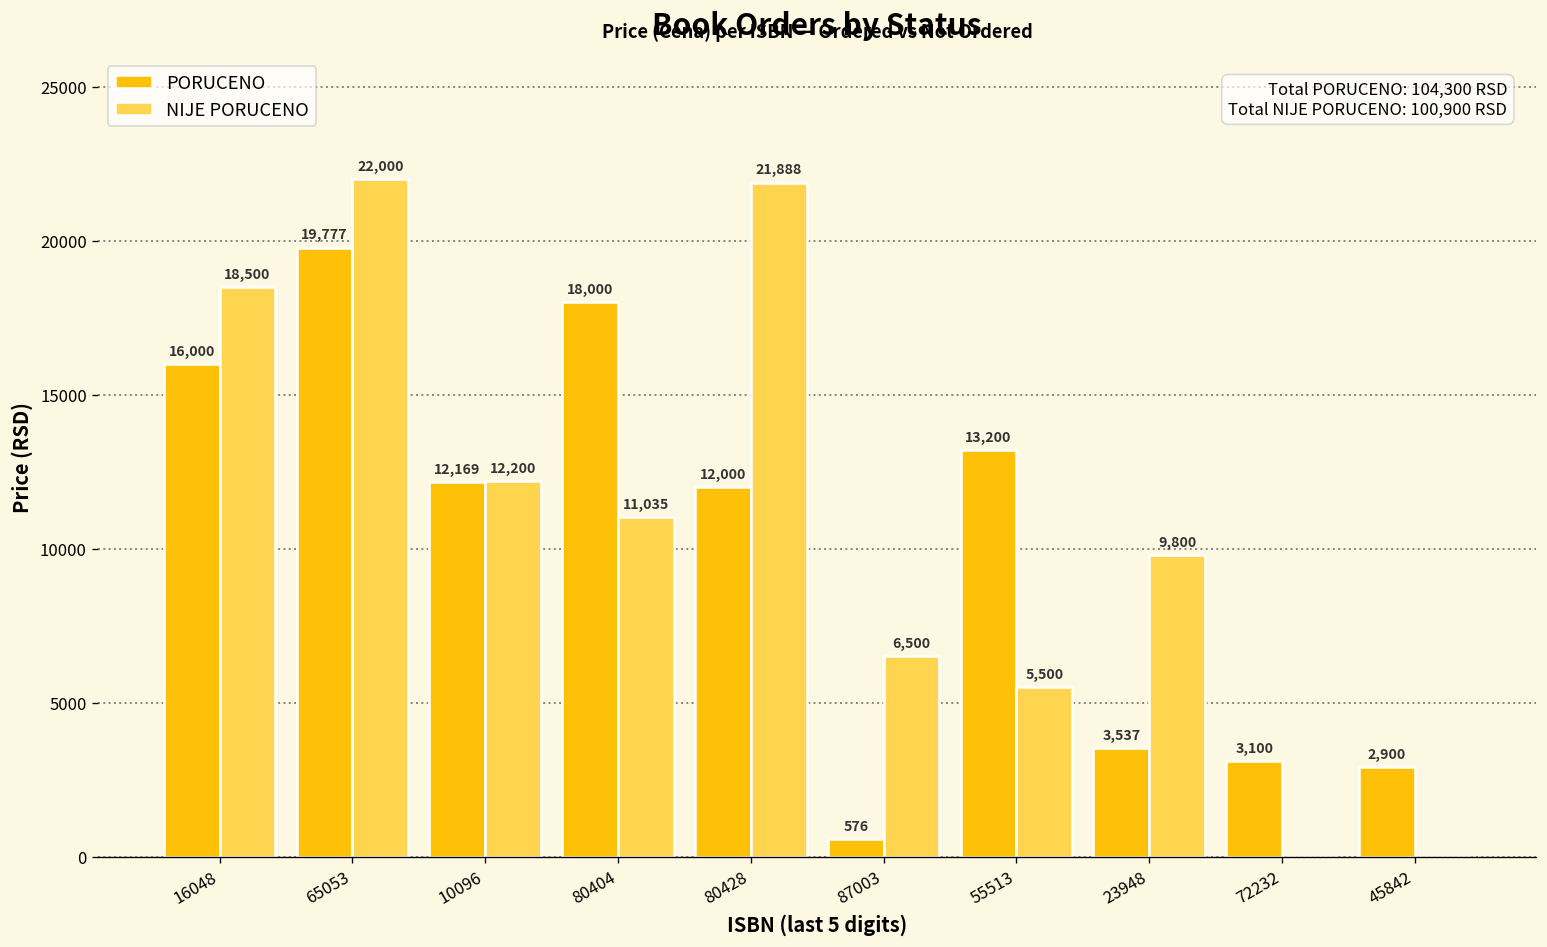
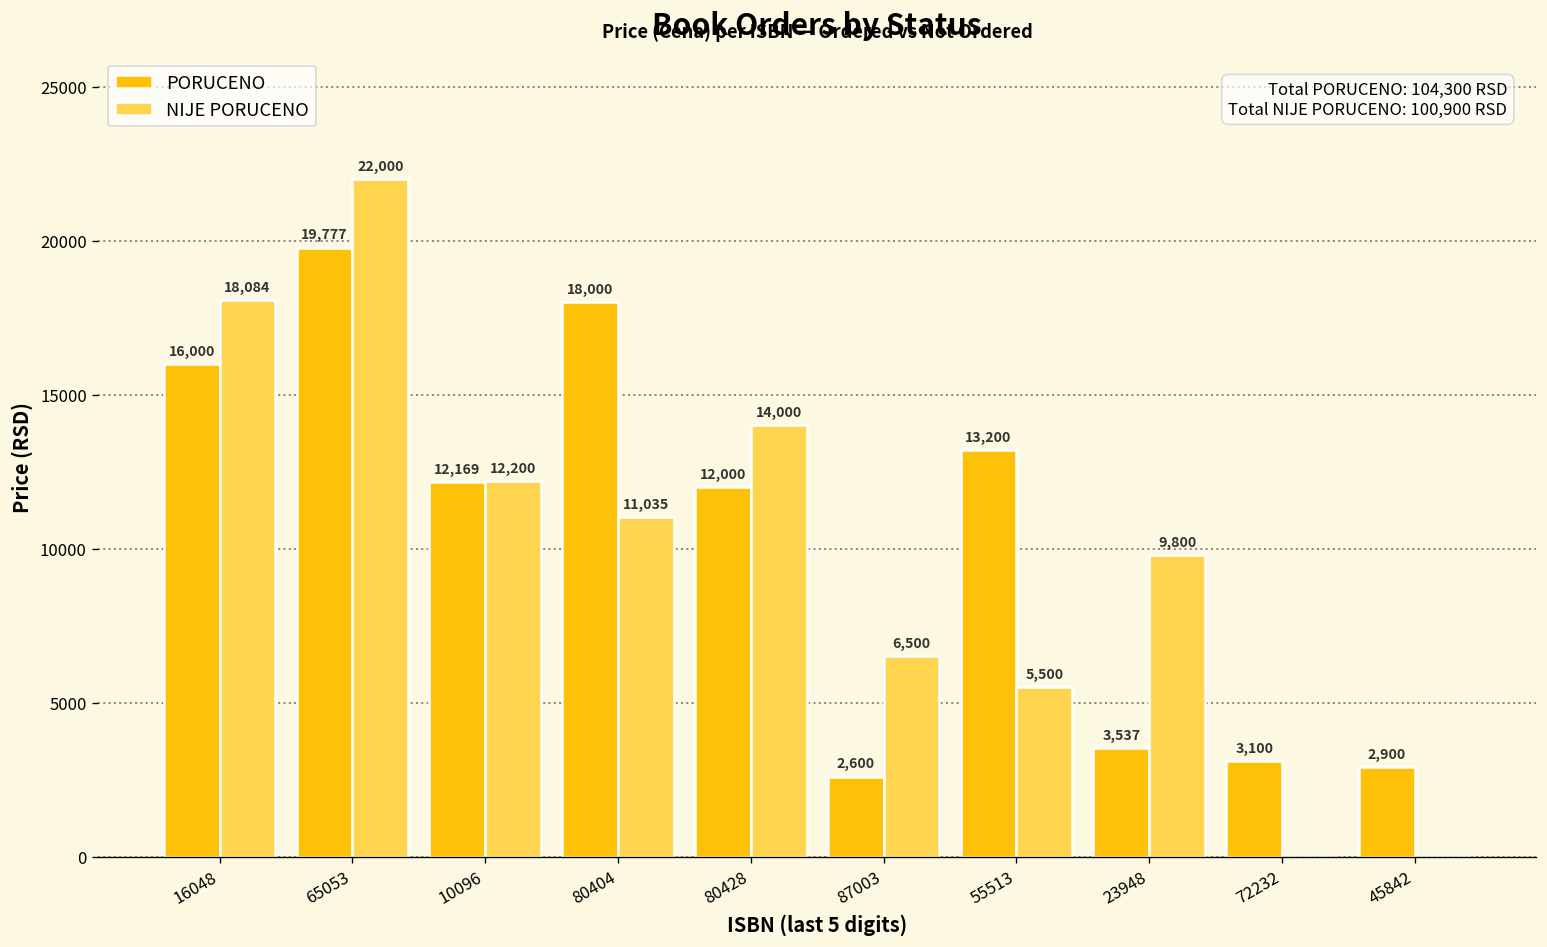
NIJE PORUCENO, 16048: 18,500 -> 18,084
NIJE PORUCENO, 80428: 21,888 -> 14,000
PORUCENO, 87003: 576 -> 2,600
